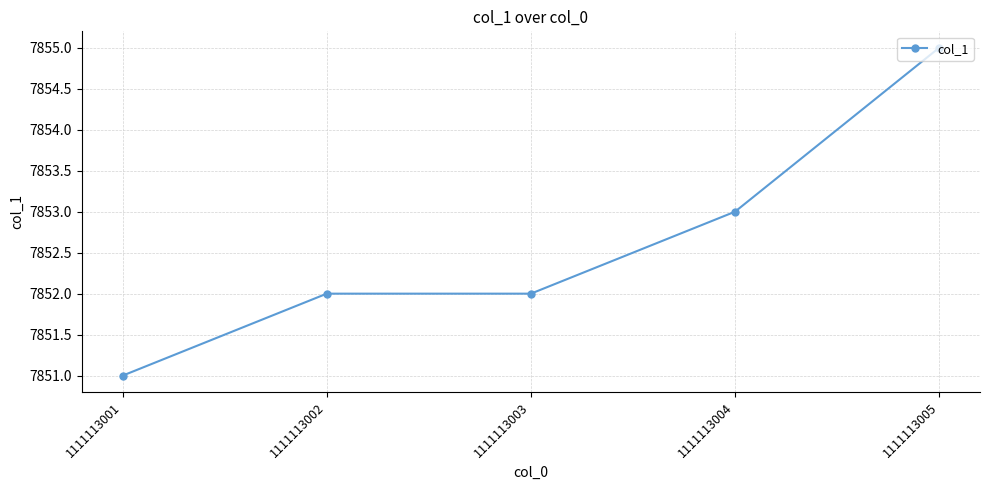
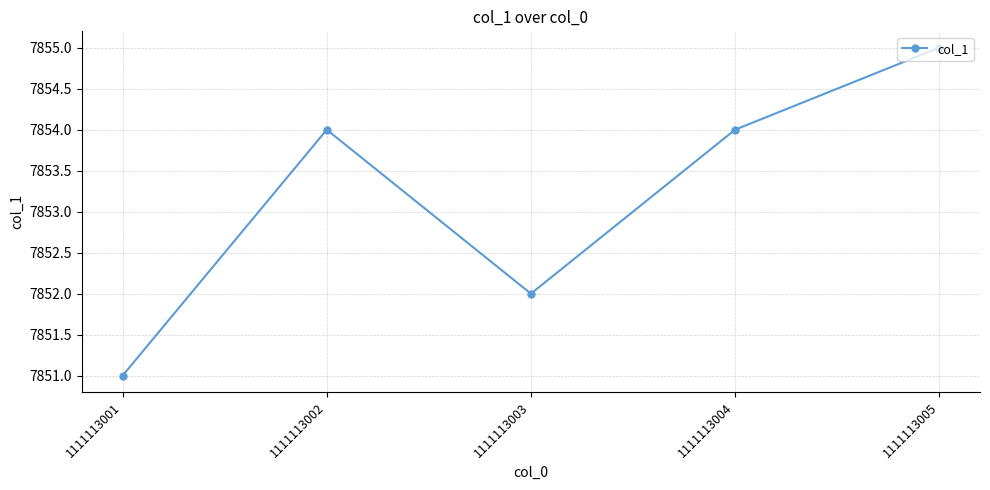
1111113002: 7852 -> 7854
1111113004: 7853 -> 7854
